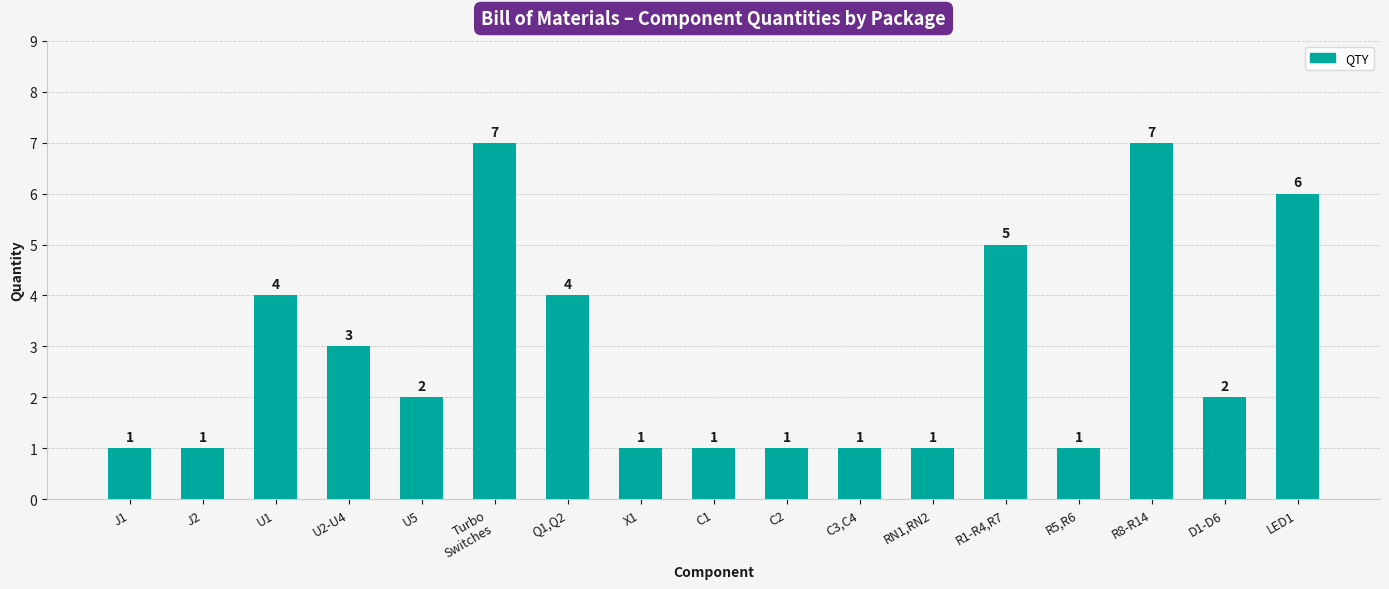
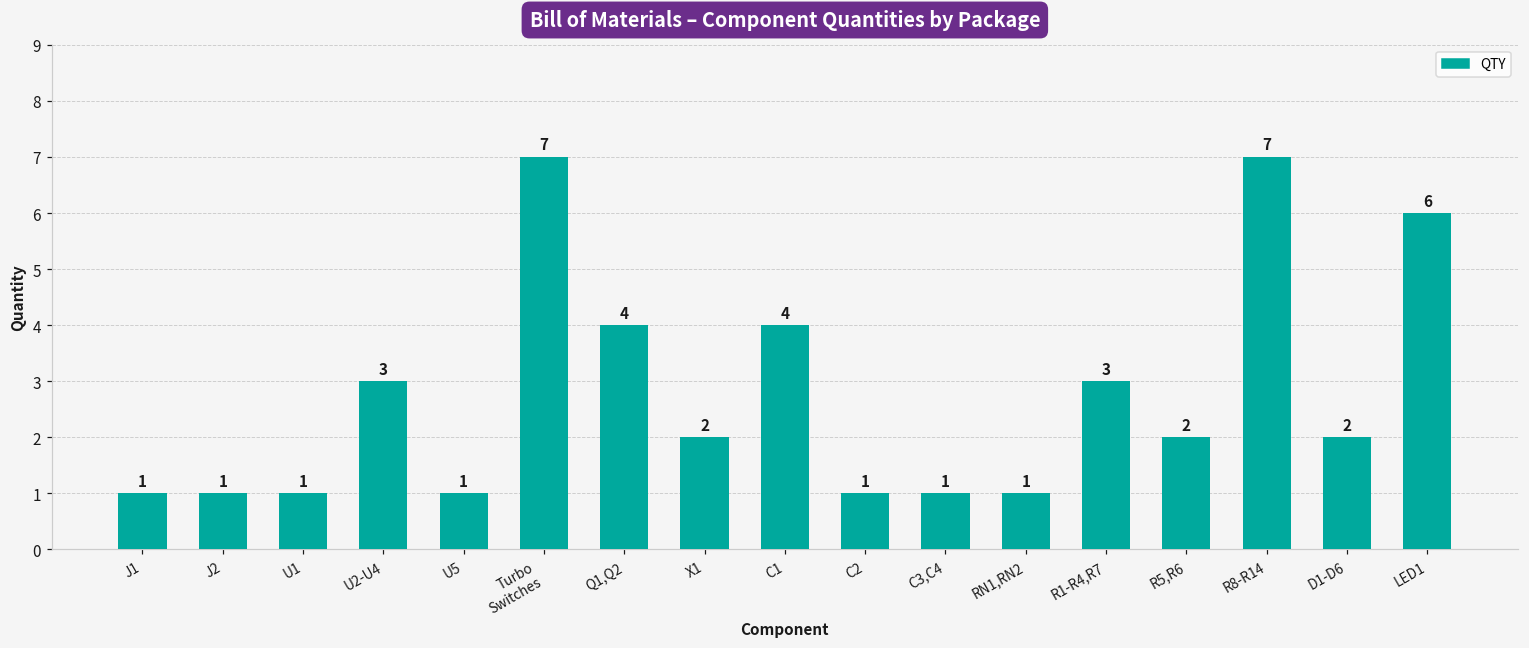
U1: 4 -> 1
U5: 2 -> 1
X1: 1 -> 2
C1: 1 -> 4
R1-R4,R7: 5 -> 3
R5,R6: 1 -> 2
